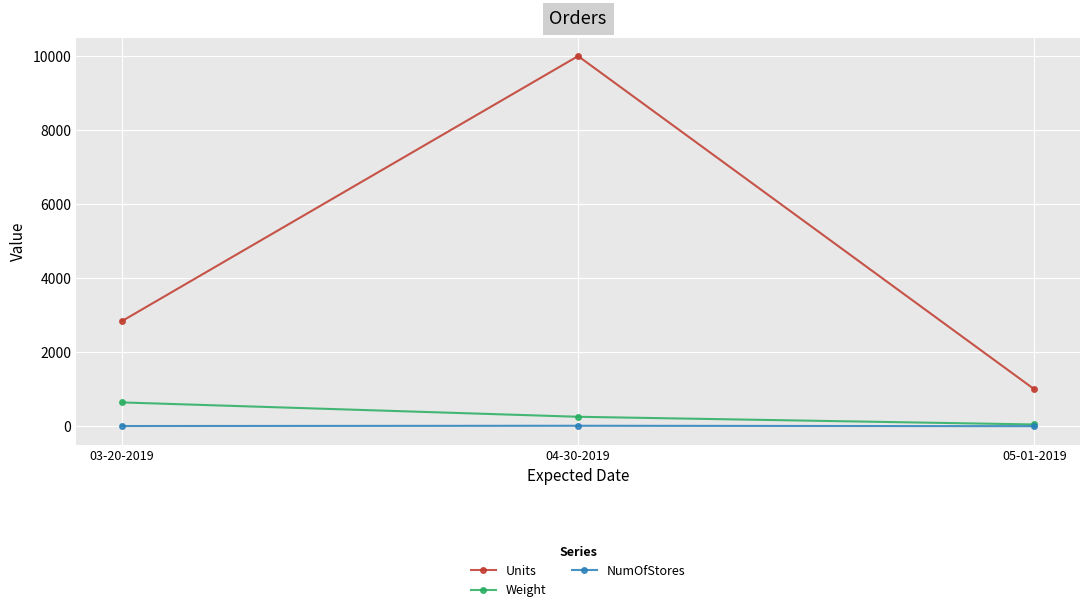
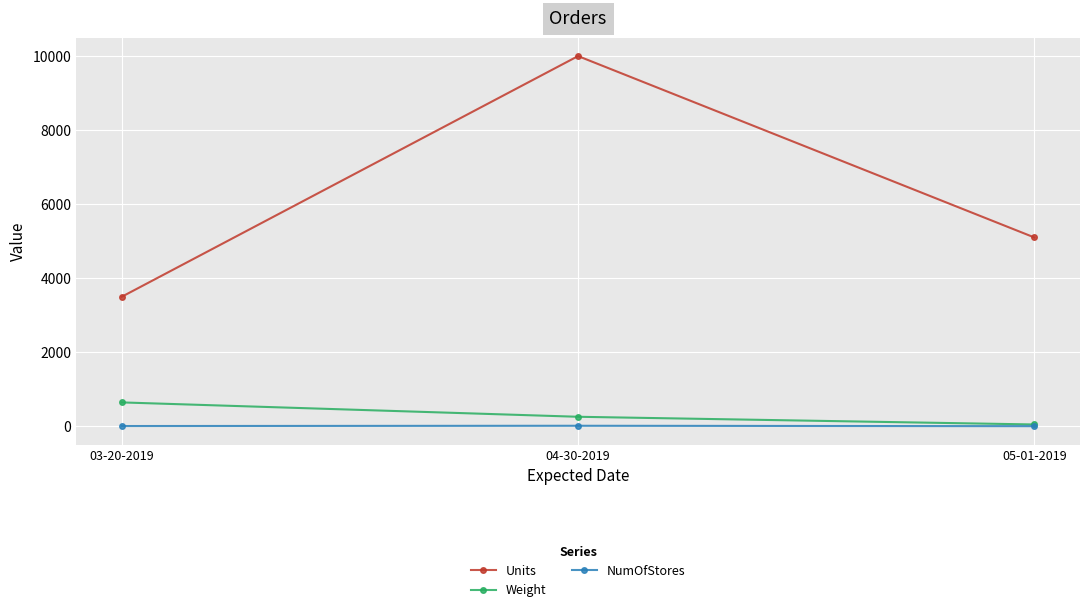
Units, 03-20-2019: 2800 -> 3500
Units, 05-01-2019: 1000 -> 5100
